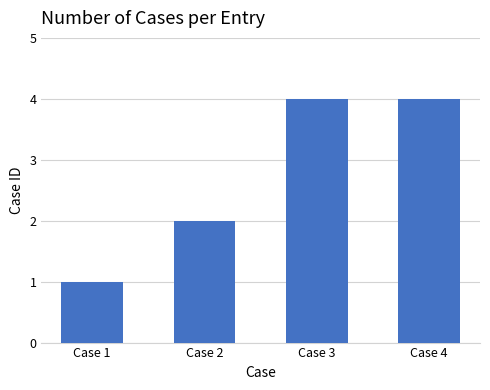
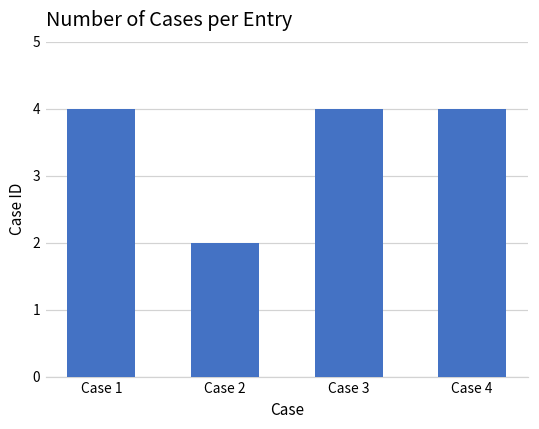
Case 1: 1 -> 4
